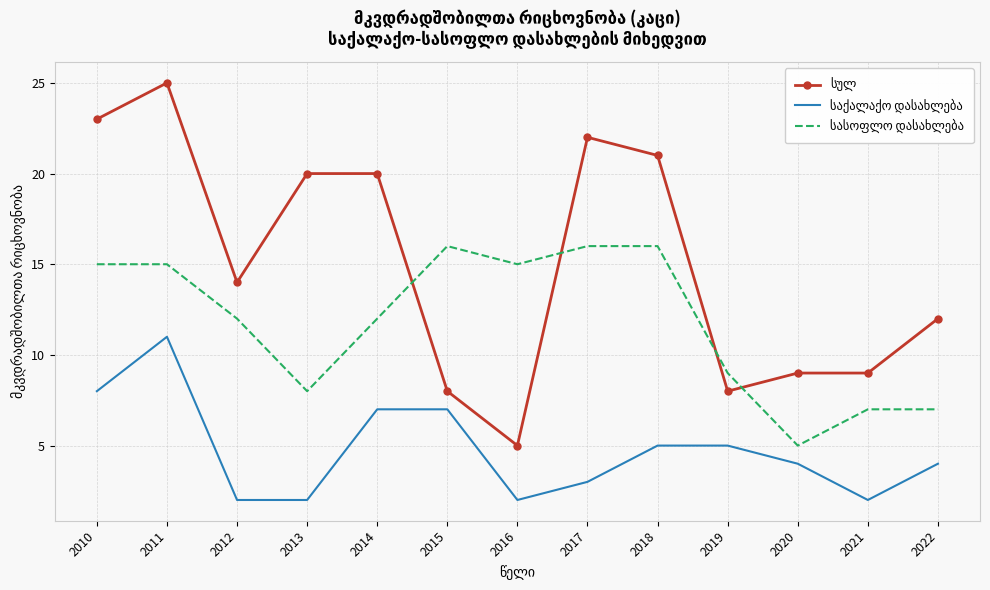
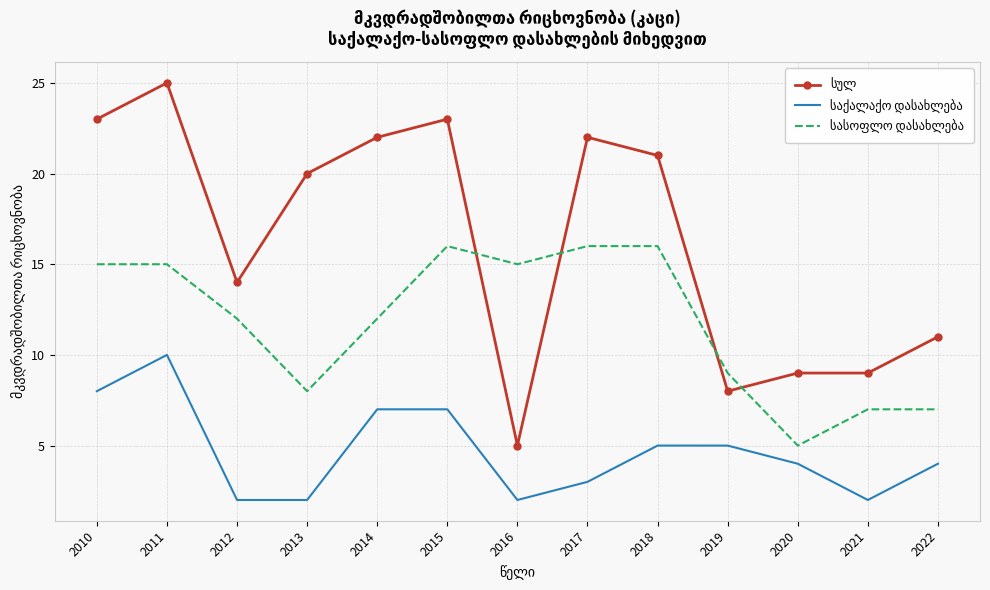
საქალაქო დასახლება, 2011: 11 -> 10
სულ, 2014: 20 -> 22
სულ, 2015: 8 -> 23
სულ, 2022: 12 -> 11
